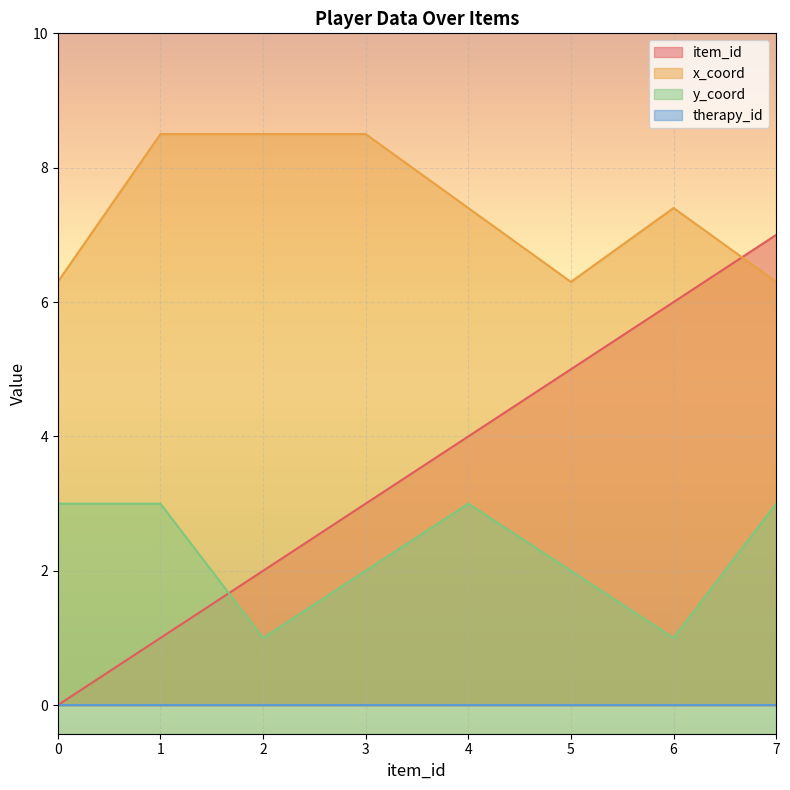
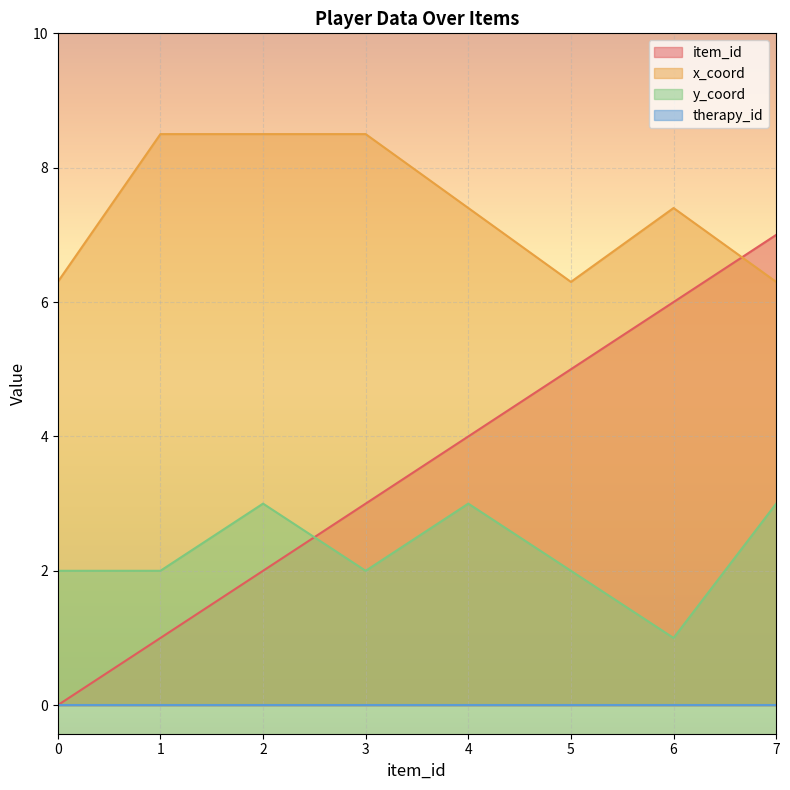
y_coord, 0: 3 -> 2
y_coord, 1: 3 -> 2
y_coord, 2: 1 -> 3
